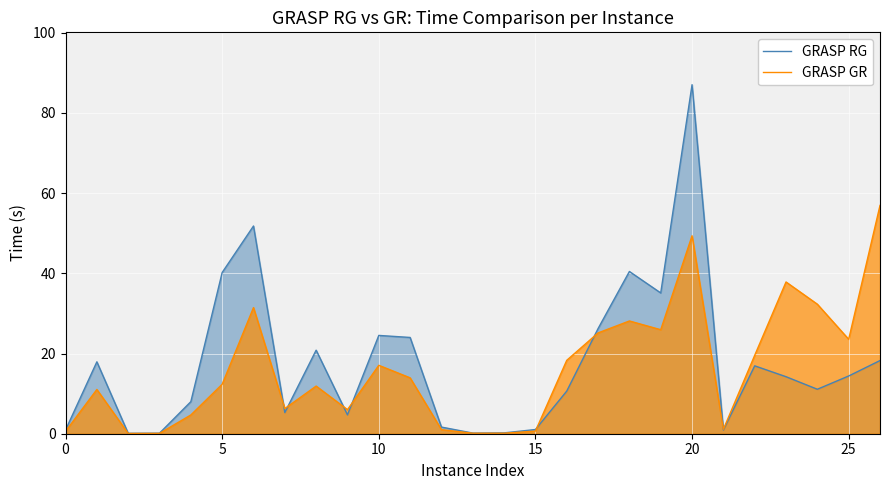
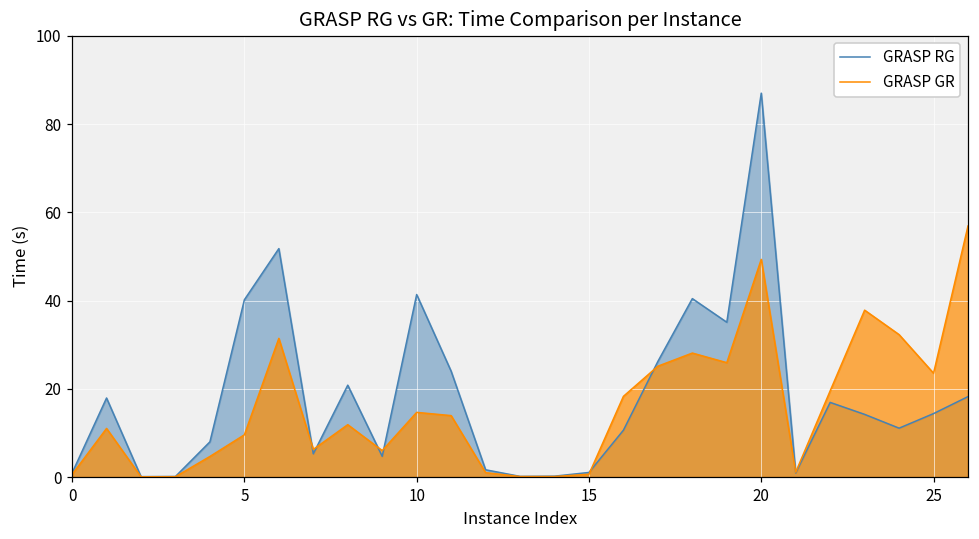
GRASP GR, 5: 12 -> 10
GRASP RG, 10: 25 -> 41
GRASP GR, 10: 17 -> 15
